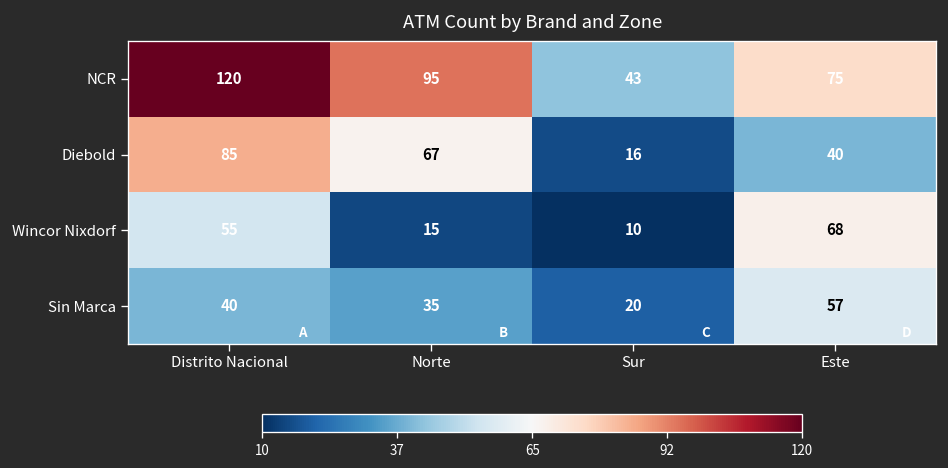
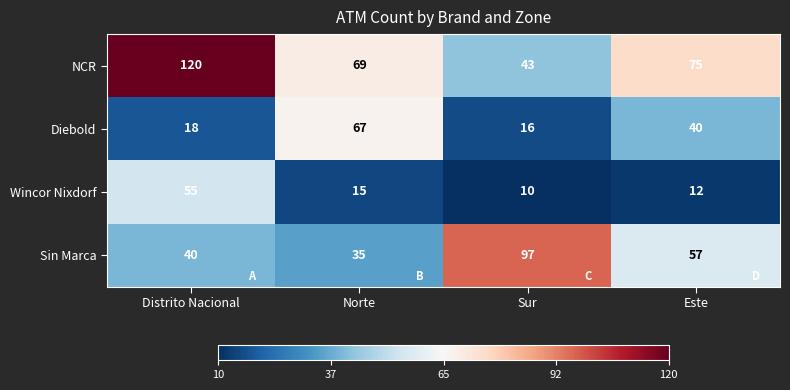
NCR, Norte: 95 -> 69
Diebold, Distrito Nacional: 85 -> 18
Wincor Nixdorf, Este: 68 -> 12
Sin Marca, Sur: 20 -> 97
